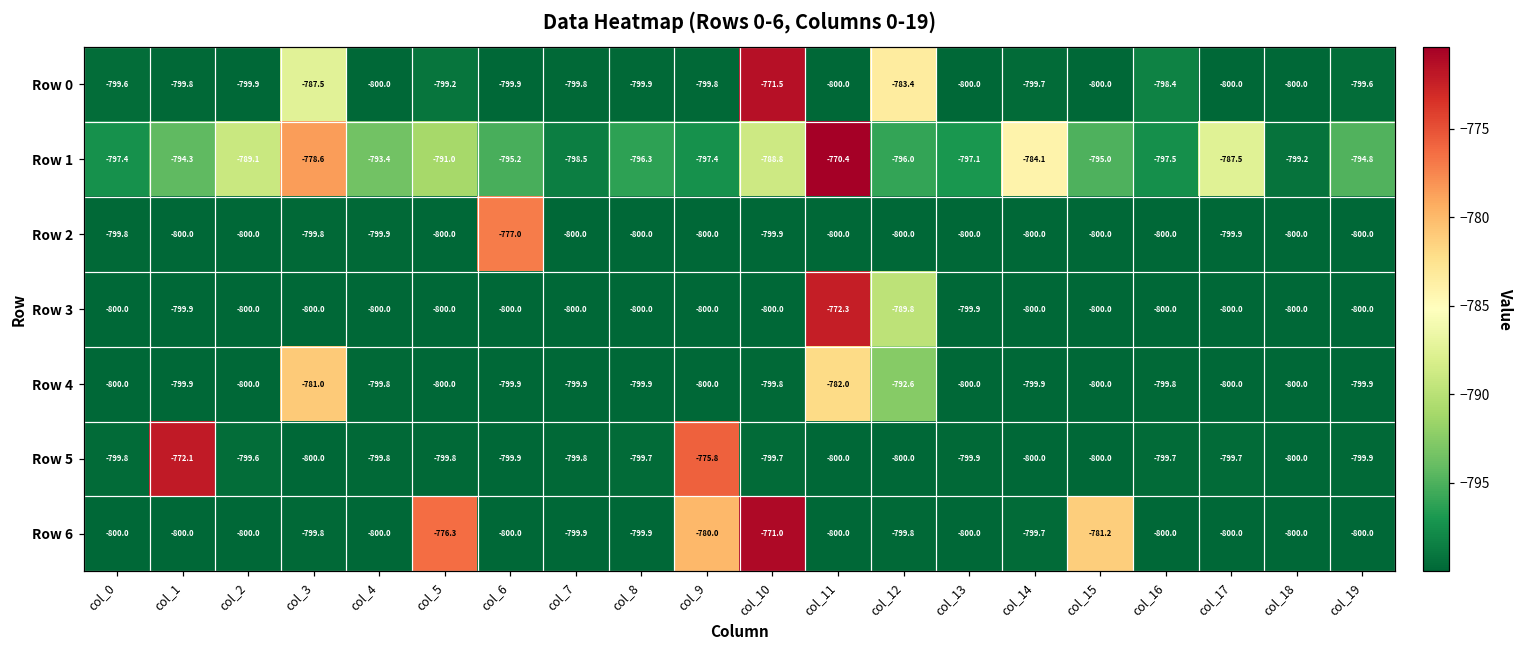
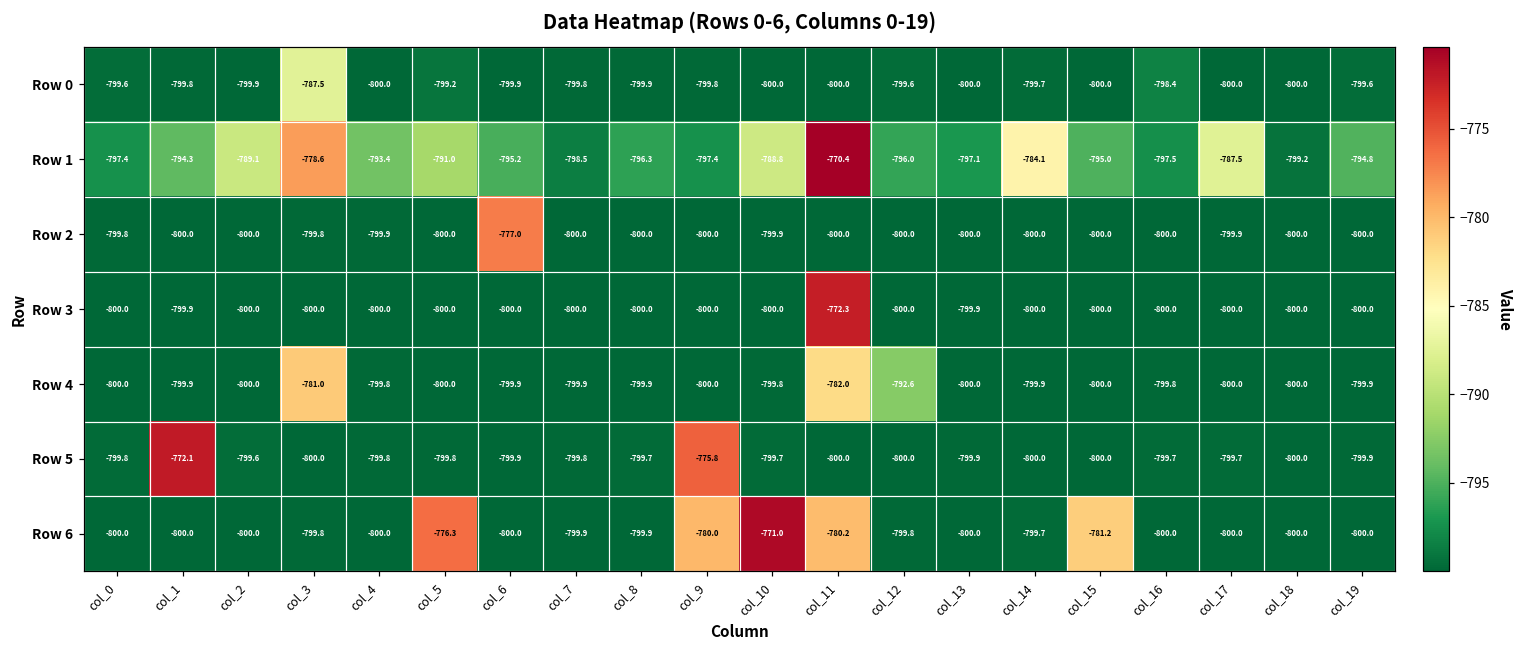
Row 0, col_10: -771.5 -> -800.0
Row 0, col_12: -783.4 -> -799.6
Row 3, col_12: -789.8 -> -800.0
Row 6, col_11: -800.0 -> -780.2
